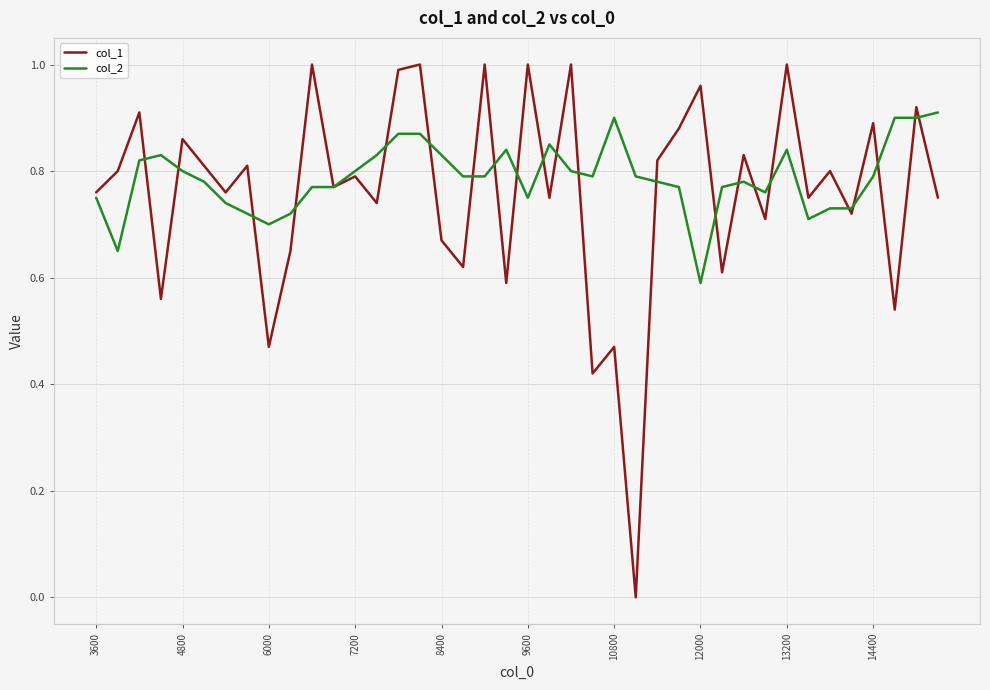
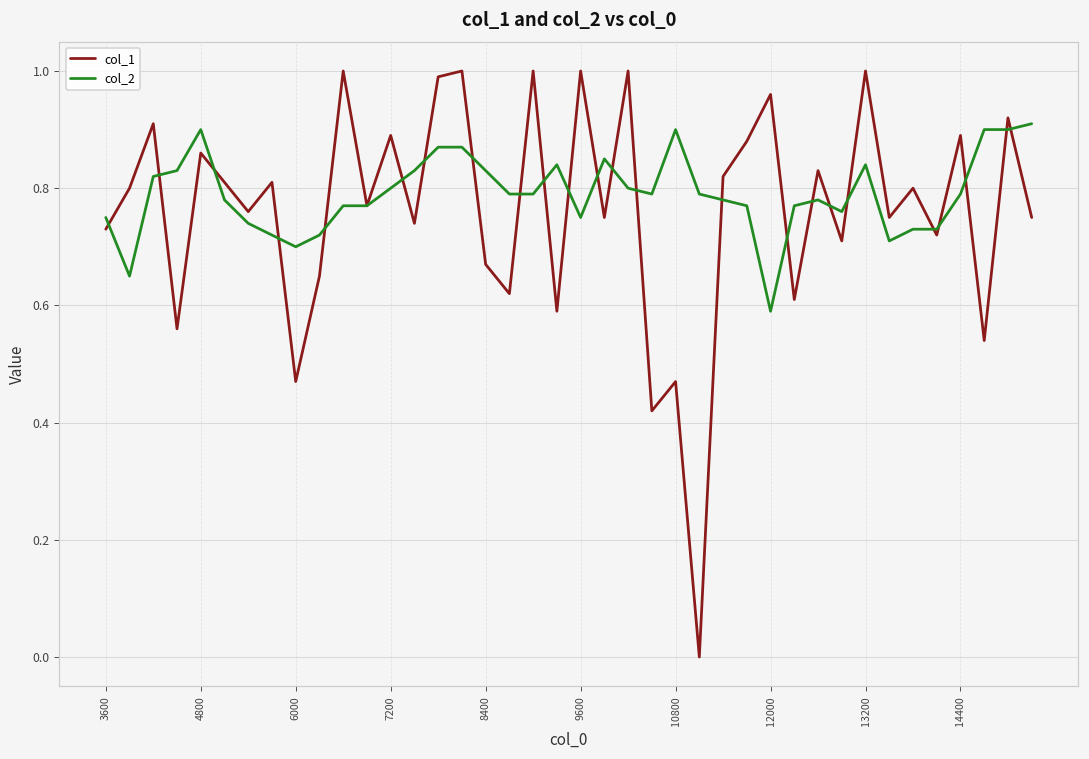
col_1, 3600: 0.76 -> 0.73
col_2, 4800: 0.8 -> 0.9
col_1, 7200: 0.79 -> 0.89
